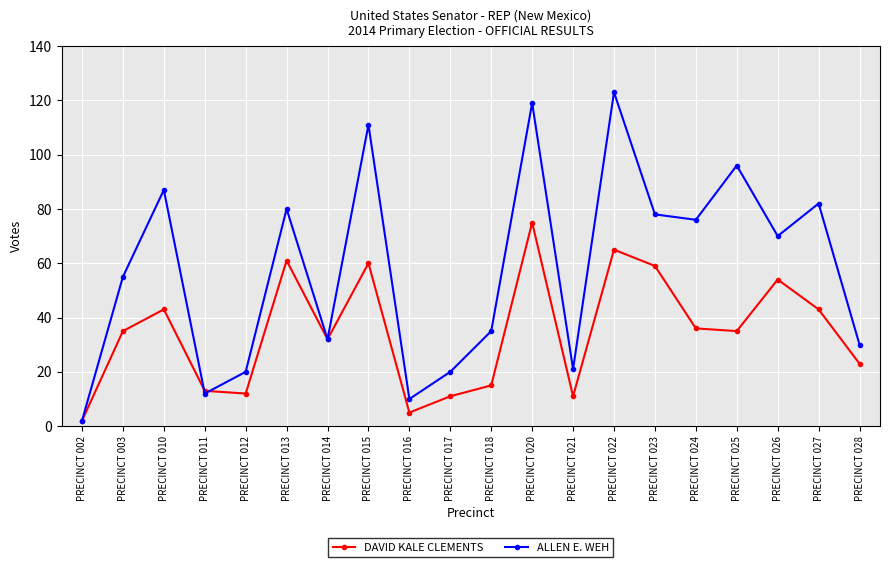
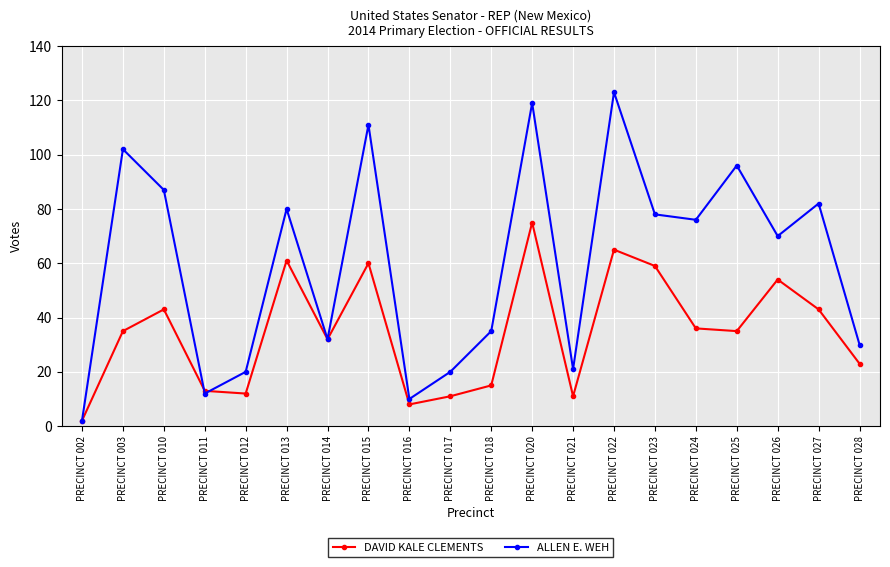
ALLEN E. WEH, PRECINCT 003: 55 -> 102
DAVID KALE CLEMENTS, PRECINCT 016: 5 -> 8
